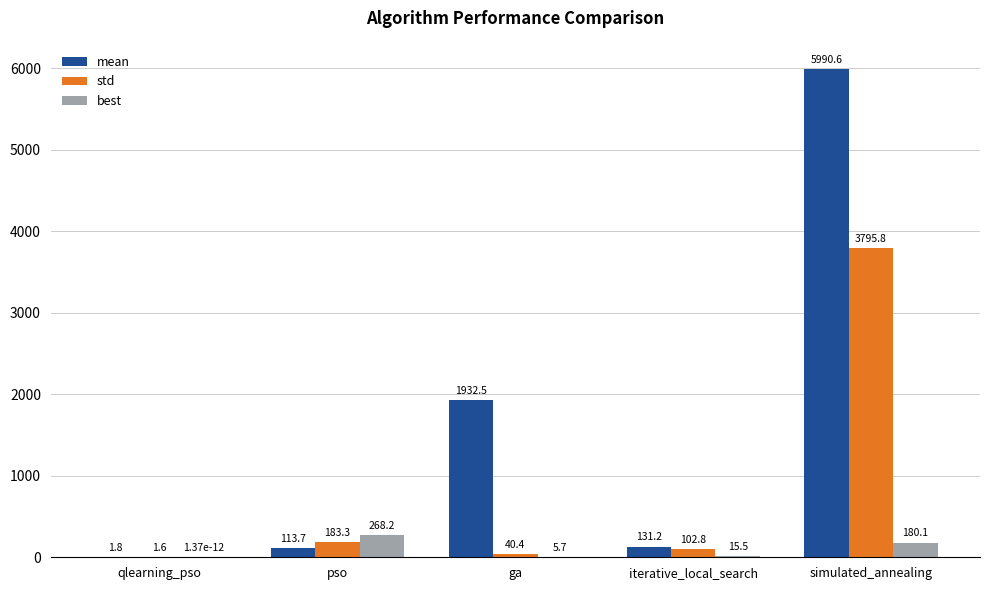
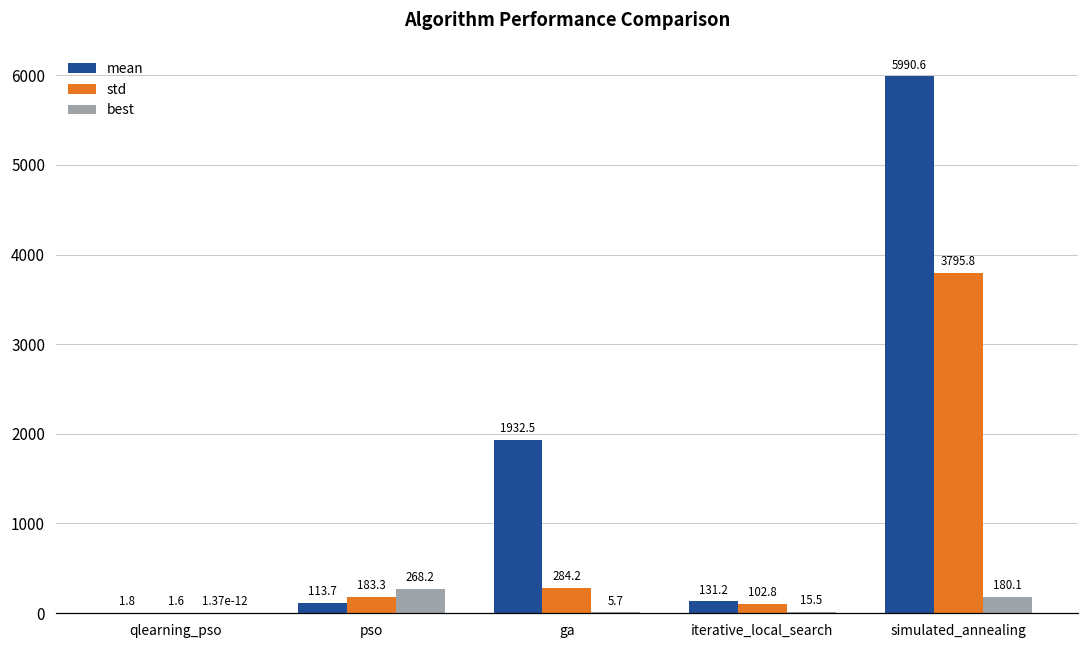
std, ga: 40.4 -> 284.2
